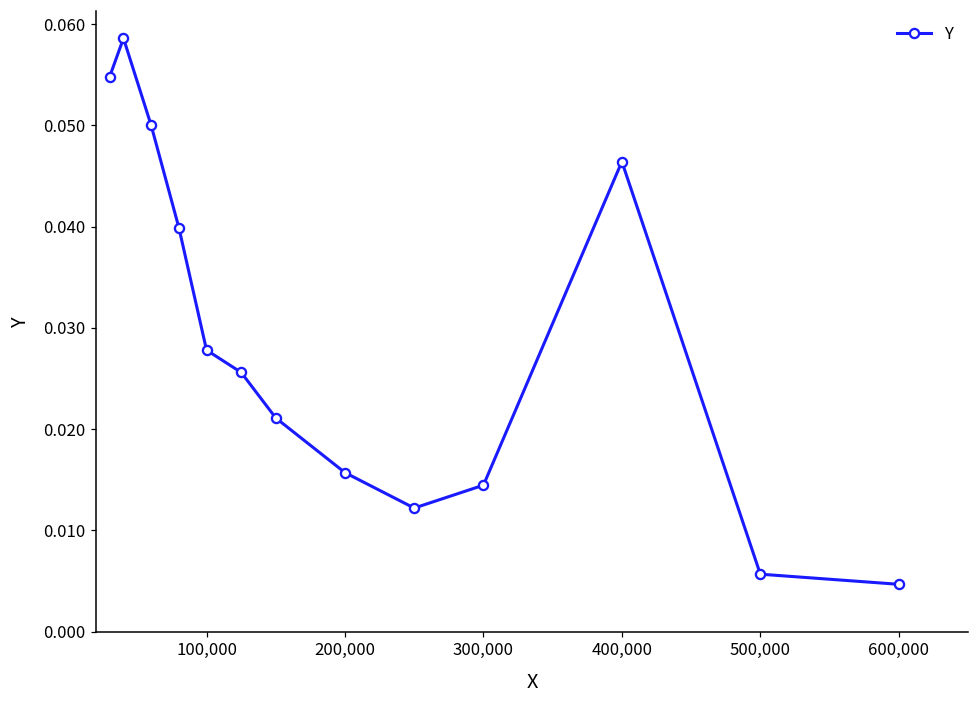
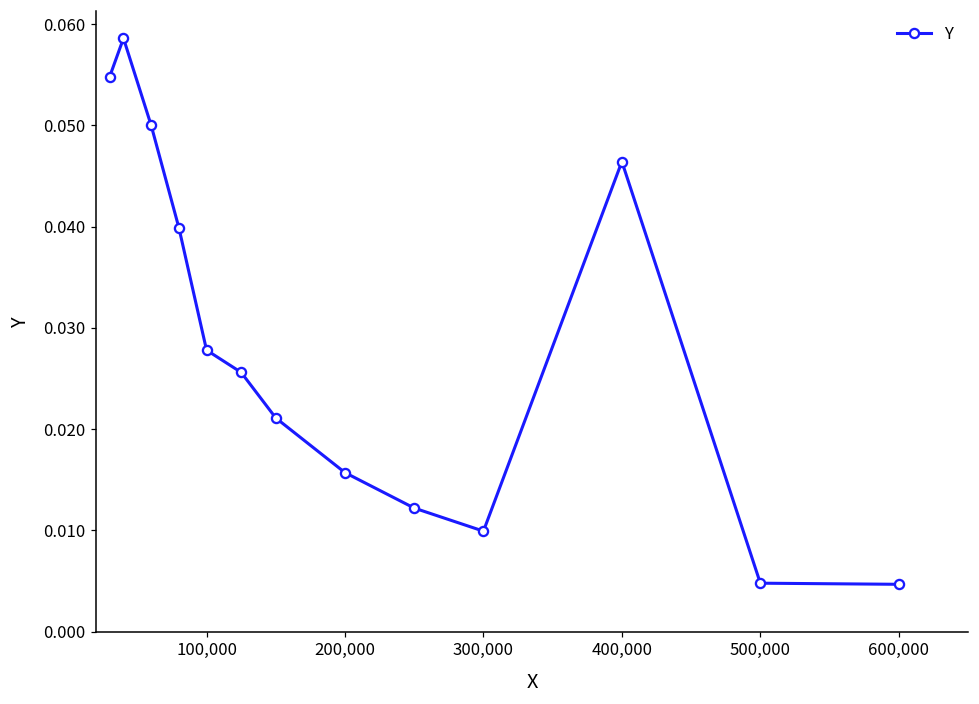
300,000: 0.014 -> 0.010
500,000: 0.006 -> 0.005
